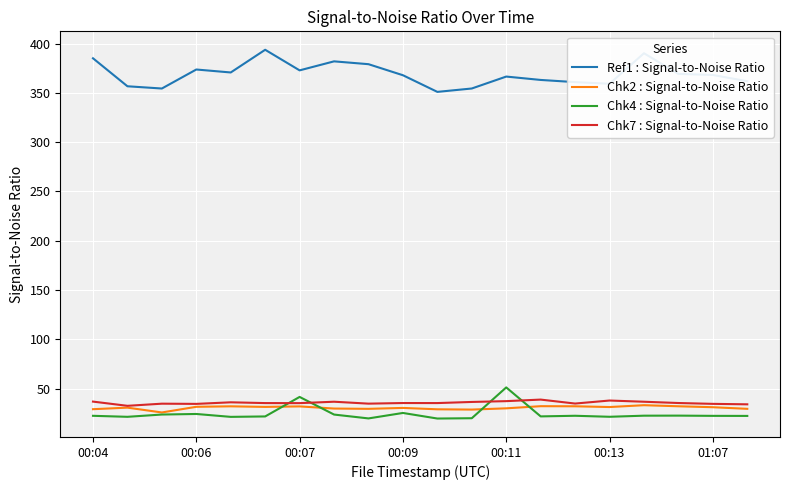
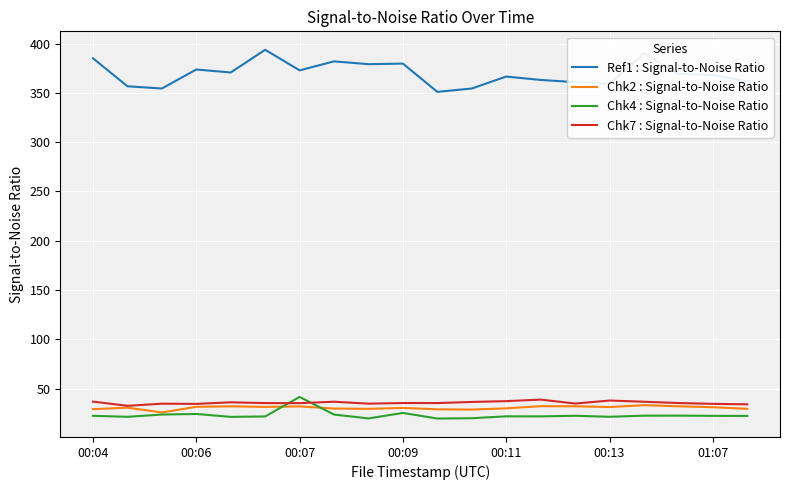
Ref1 : Signal-to-Noise Ratio, 00:09: 370 -> 380
Chk4 : Signal-to-Noise Ratio, 00:11: 50 -> 20
